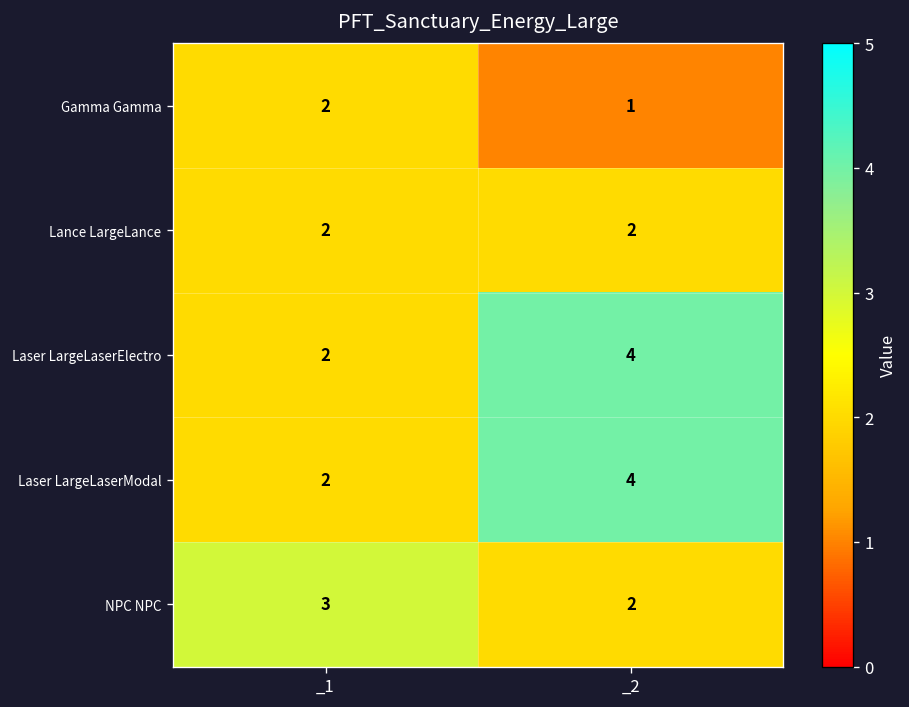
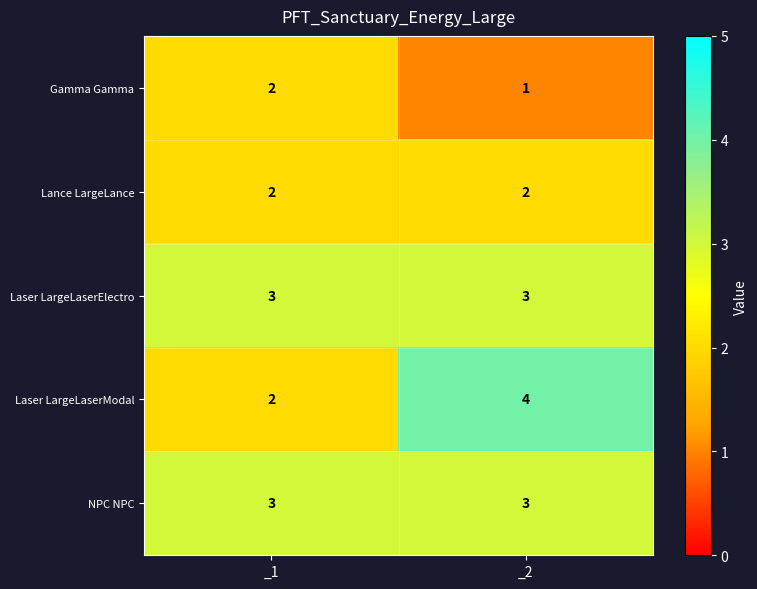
Laser LargeLaserElectro, _1: 2 -> 3
Laser LargeLaserElectro, _2: 4 -> 3
NPC NPC, _2: 2 -> 3
